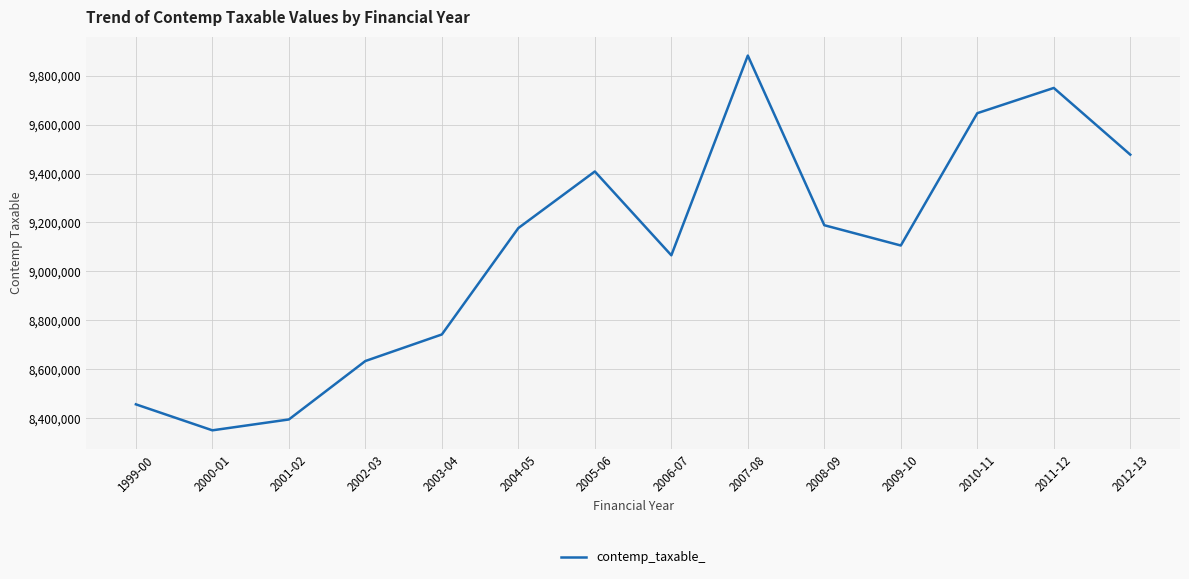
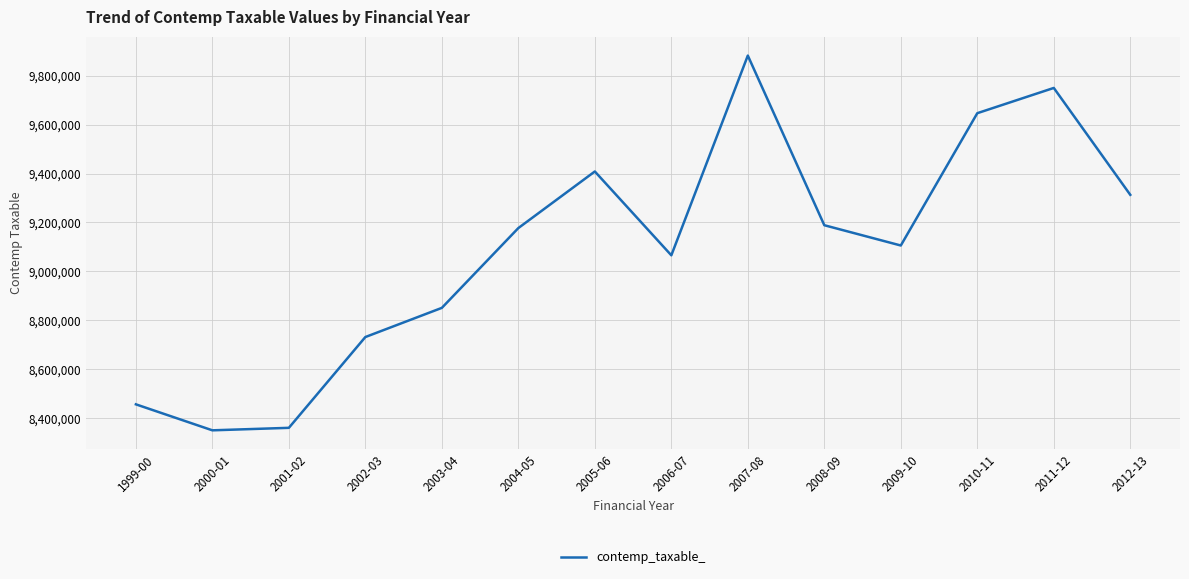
2001-02: 8,400,000 -> 8,360,000
2002-03: 8,630,000 -> 8,730,000
2003-04: 8,740,000 -> 8,850,000
2012-13: 9,480,000 -> 9,310,000
